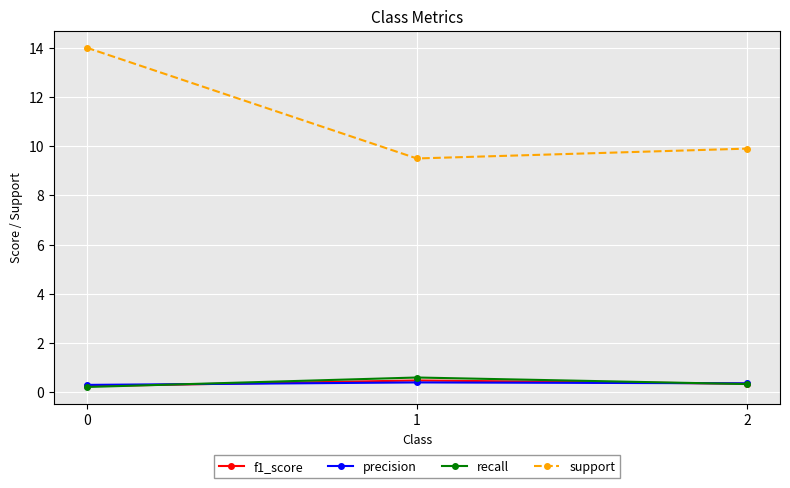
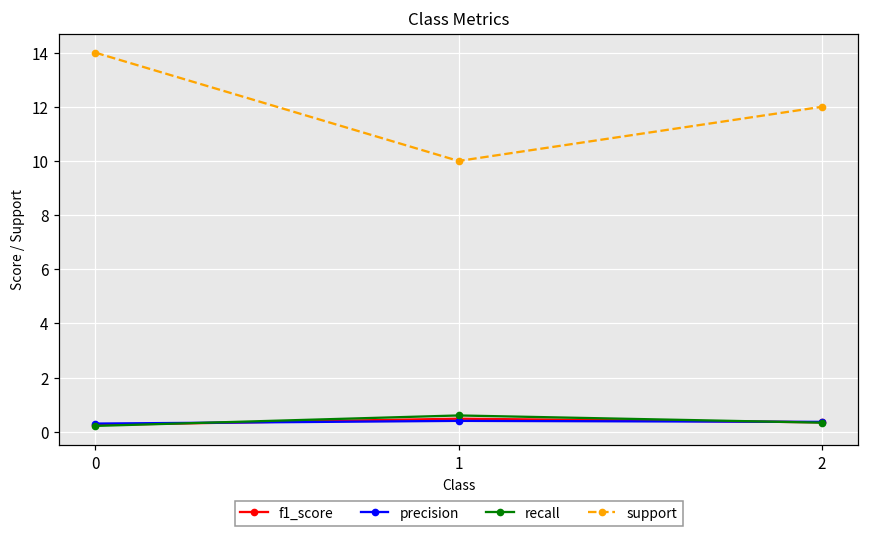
support, 1: 9.5 -> 10.0
support, 2: 9.9 -> 12.0
